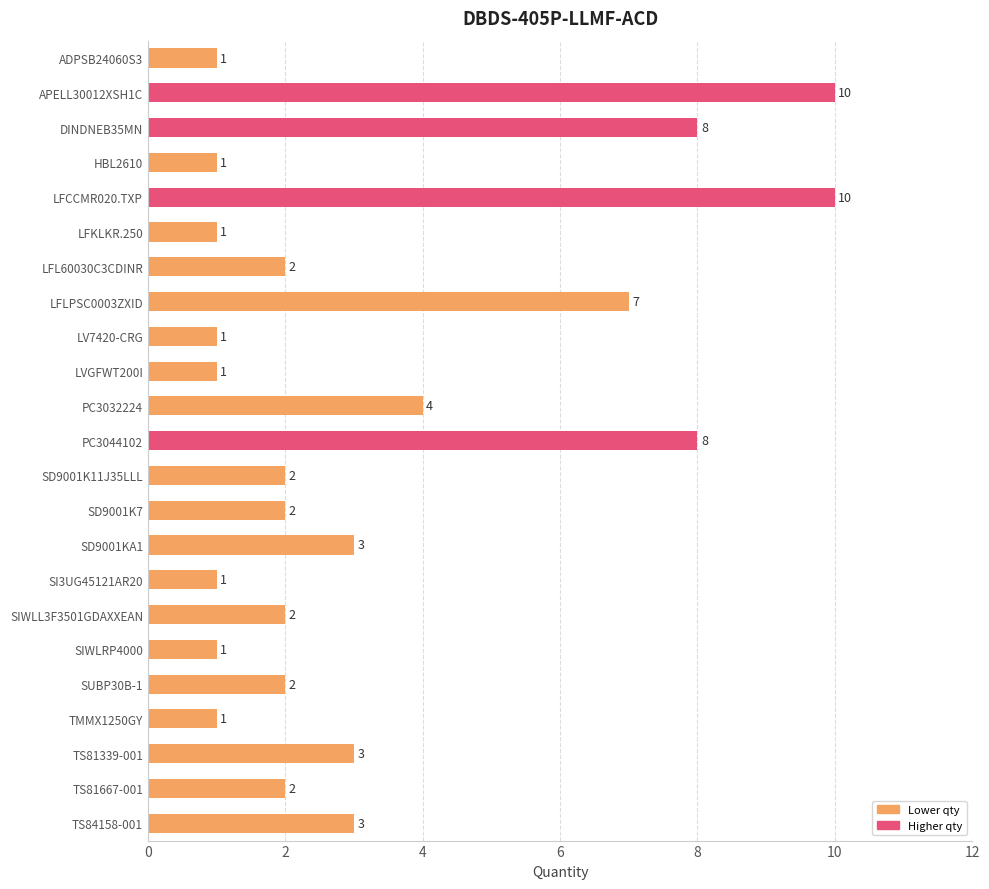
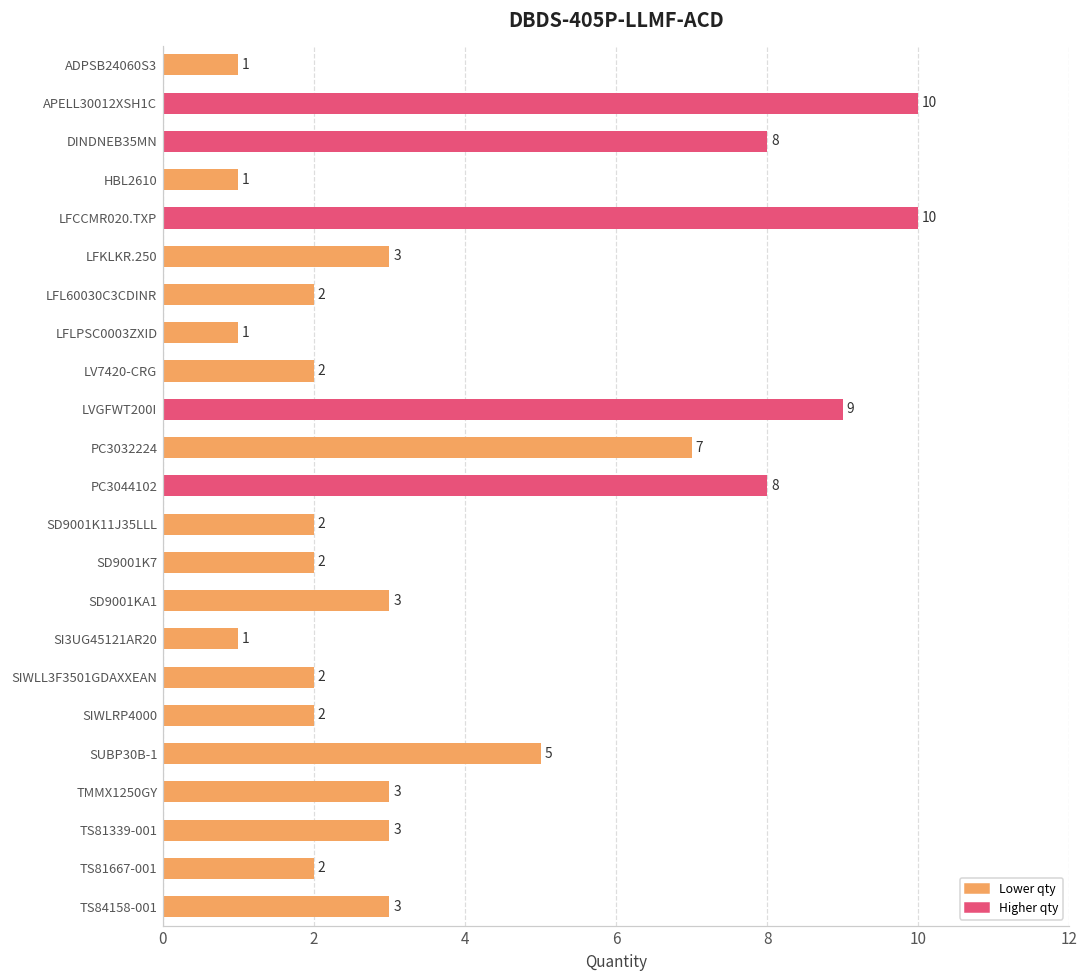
LFKLKR.250: 1 -> 3
LFLPSC0003ZXID: 7 -> 1
LV7420-CRG: 1 -> 2
LVGFWT200I: 1 -> 9
PC3032224: 4 -> 7
SIWLRP4000: 1 -> 2
SUBP30B-1: 2 -> 5
TMMX1250GY: 1 -> 3
